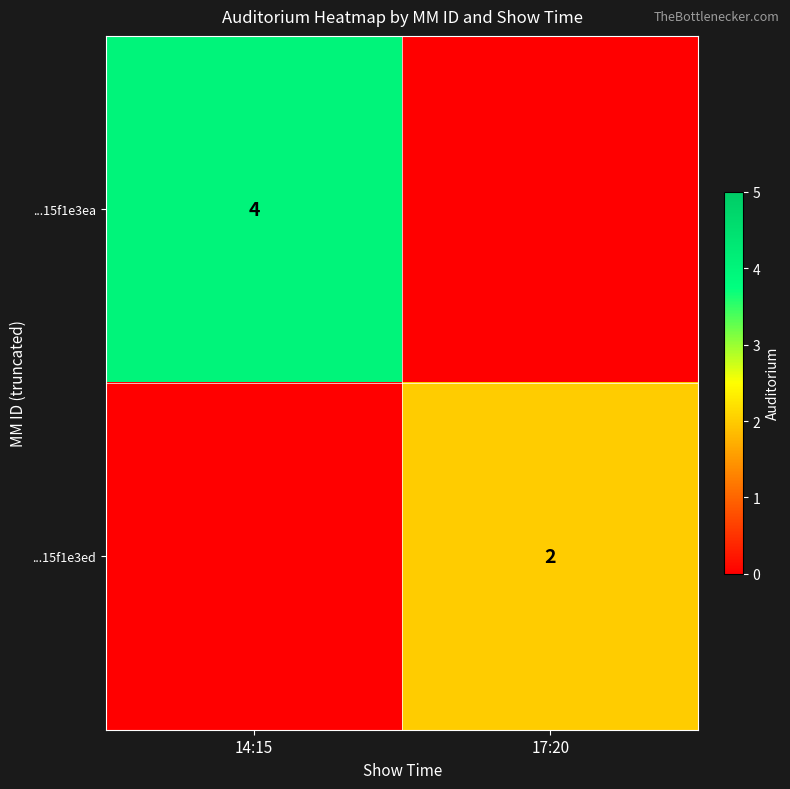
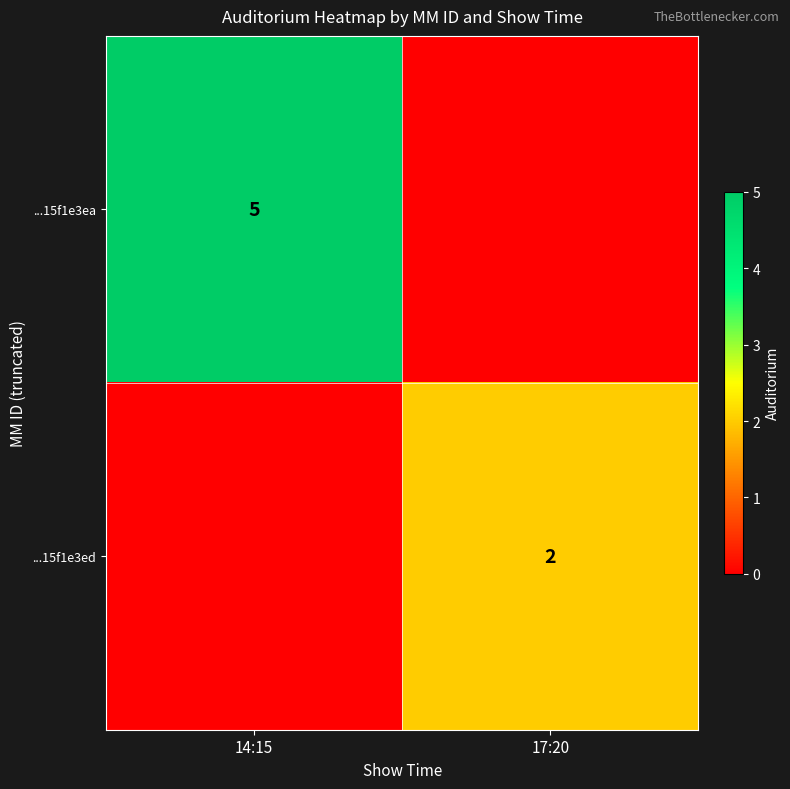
...15f1e3ea, 14:15: 4 -> 5
